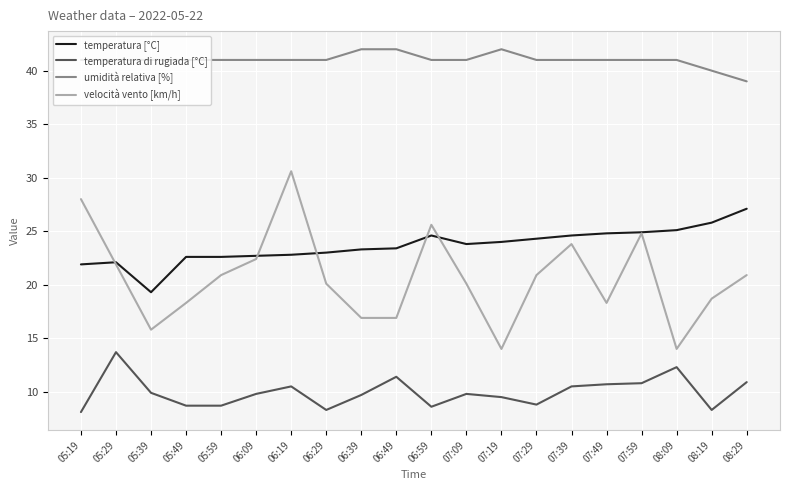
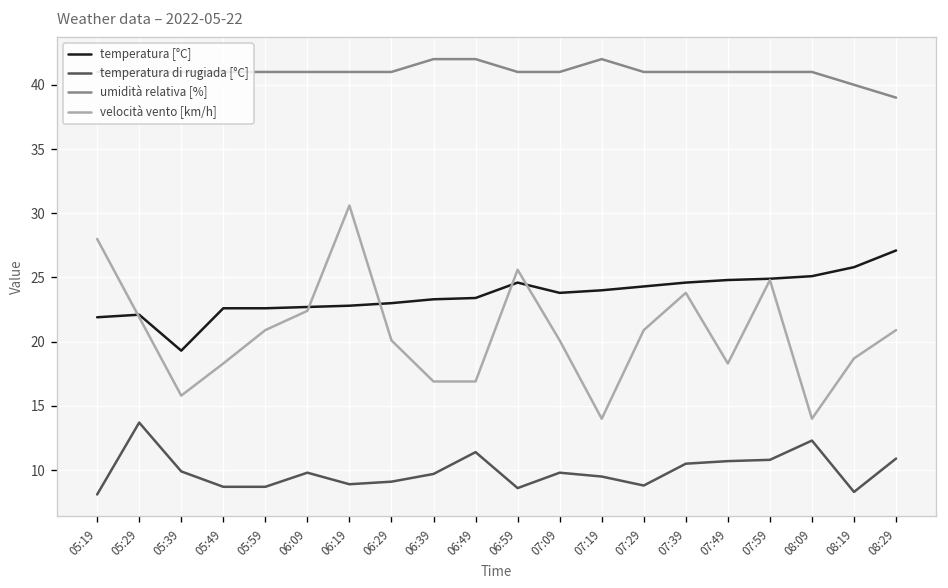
temperatura di rugiada [°C], 06:19: 10.5 -> 8.9
temperatura di rugiada [°C], 06:29: 8.3 -> 9.1
